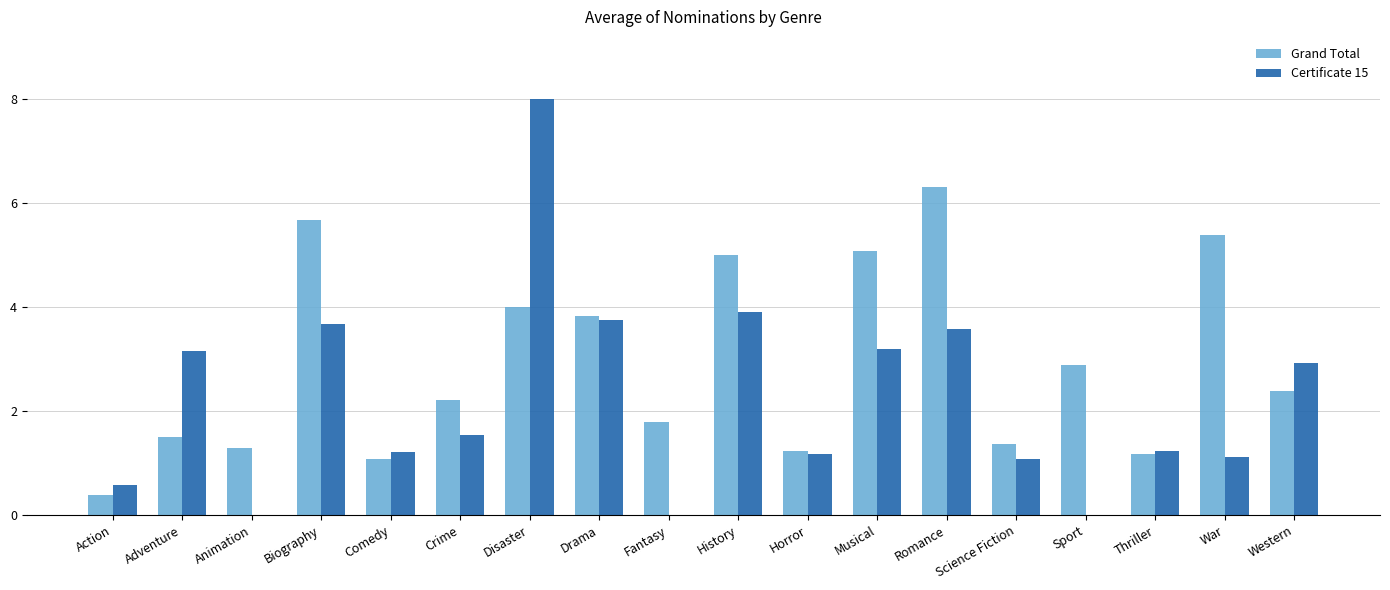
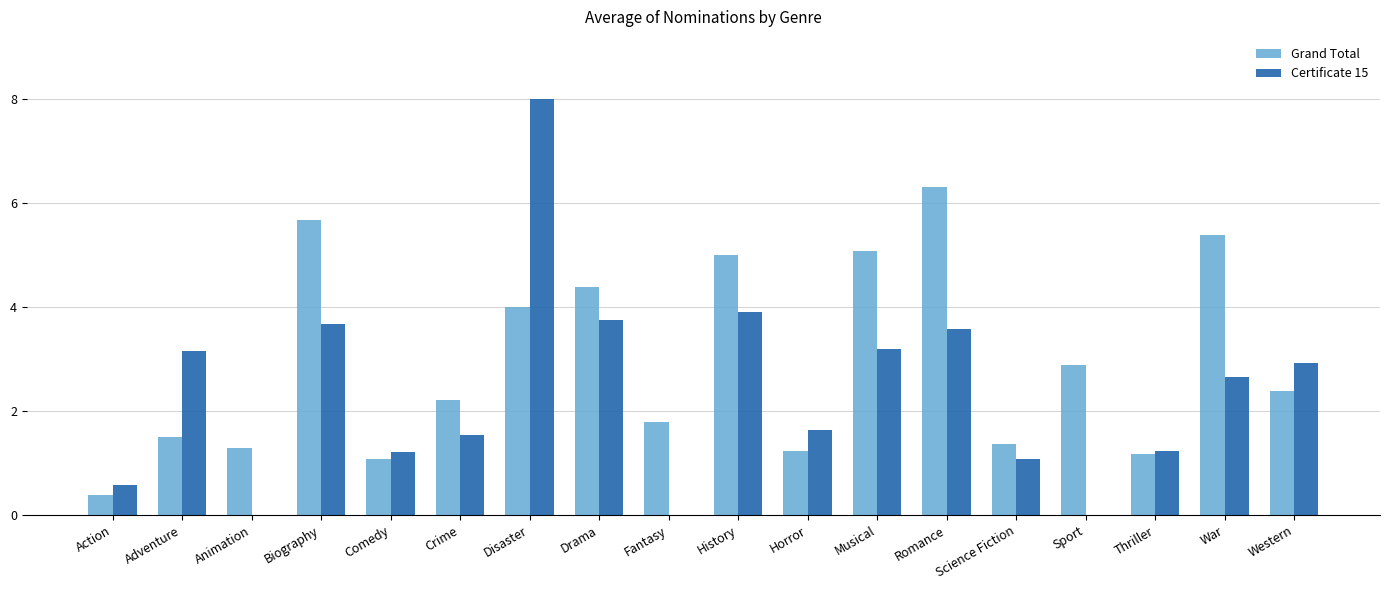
Grand Total, Drama: 3.8 -> 4.4
Certificate 15, Horror: 1.2 -> 1.6
Certificate 15, War: 1.1 -> 2.7
